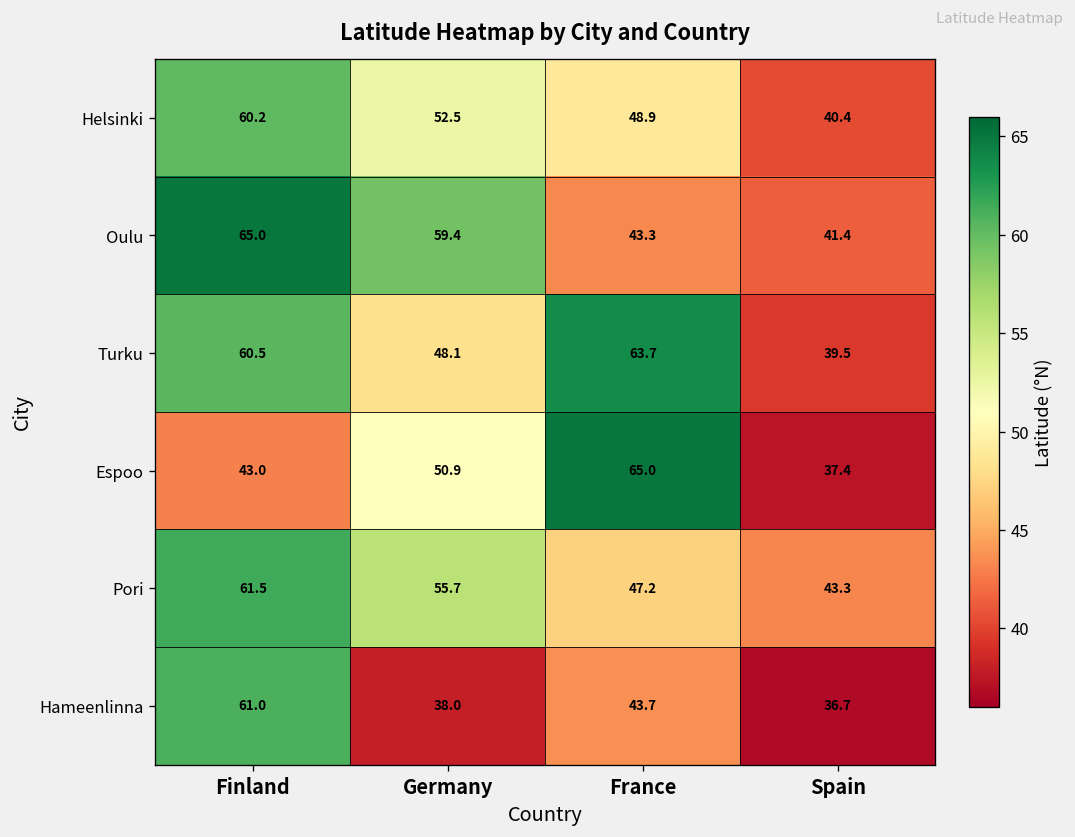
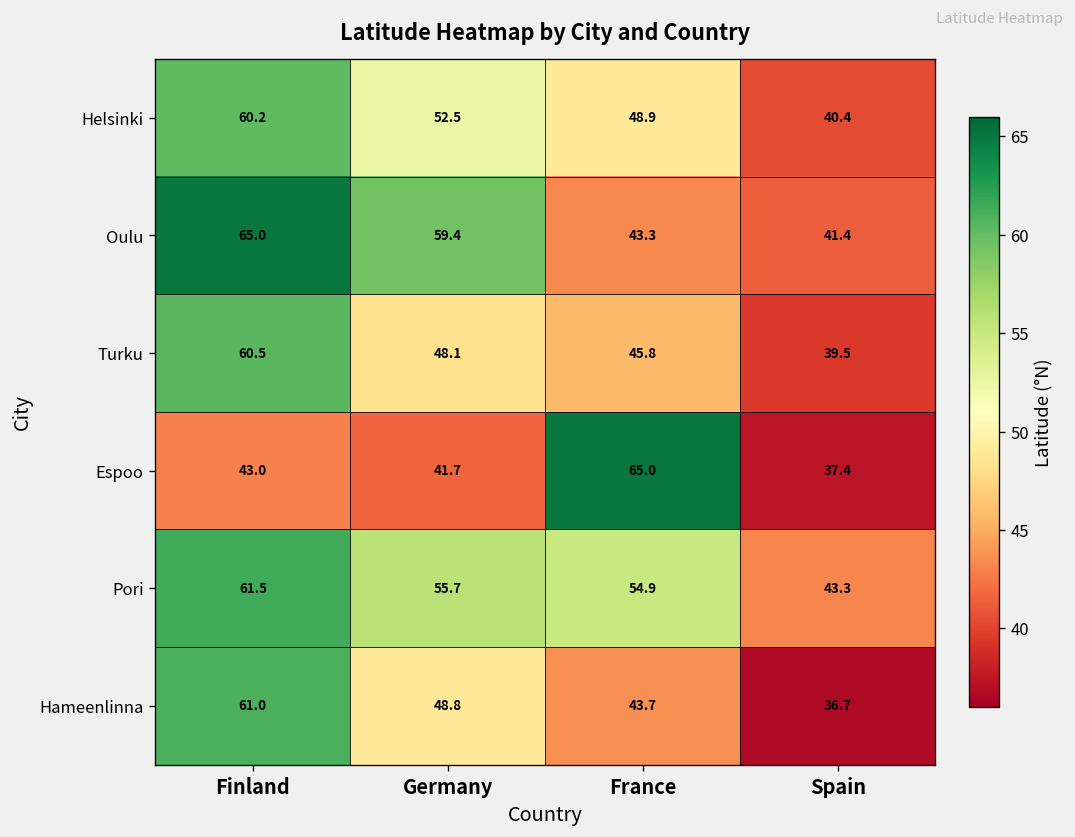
Turku, France: 63.7 -> 45.8
Espoo, Germany: 50.9 -> 41.7
Pori, France: 47.2 -> 54.9
Hameenlinna, Germany: 38.0 -> 48.8
